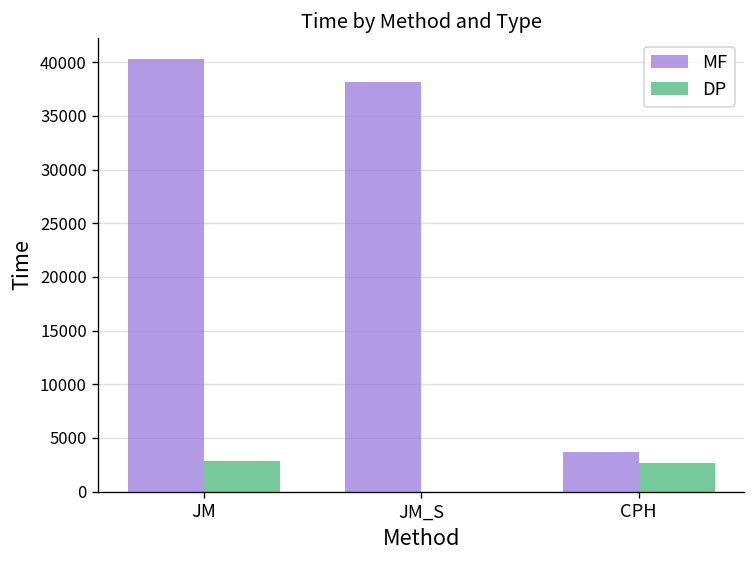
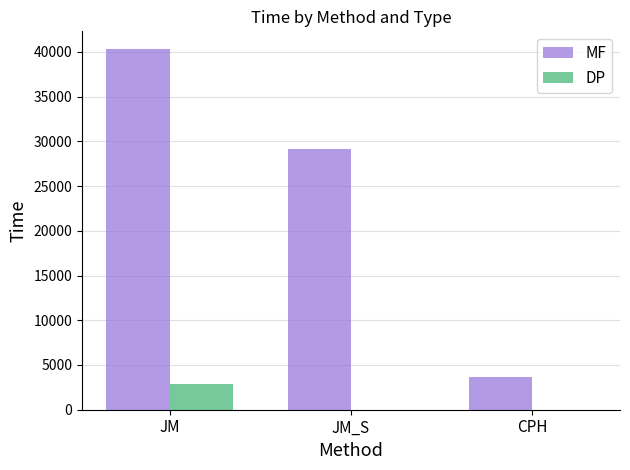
MF, JM_S: 38000 -> 29000
DP, CPH: 3000 -> 0
